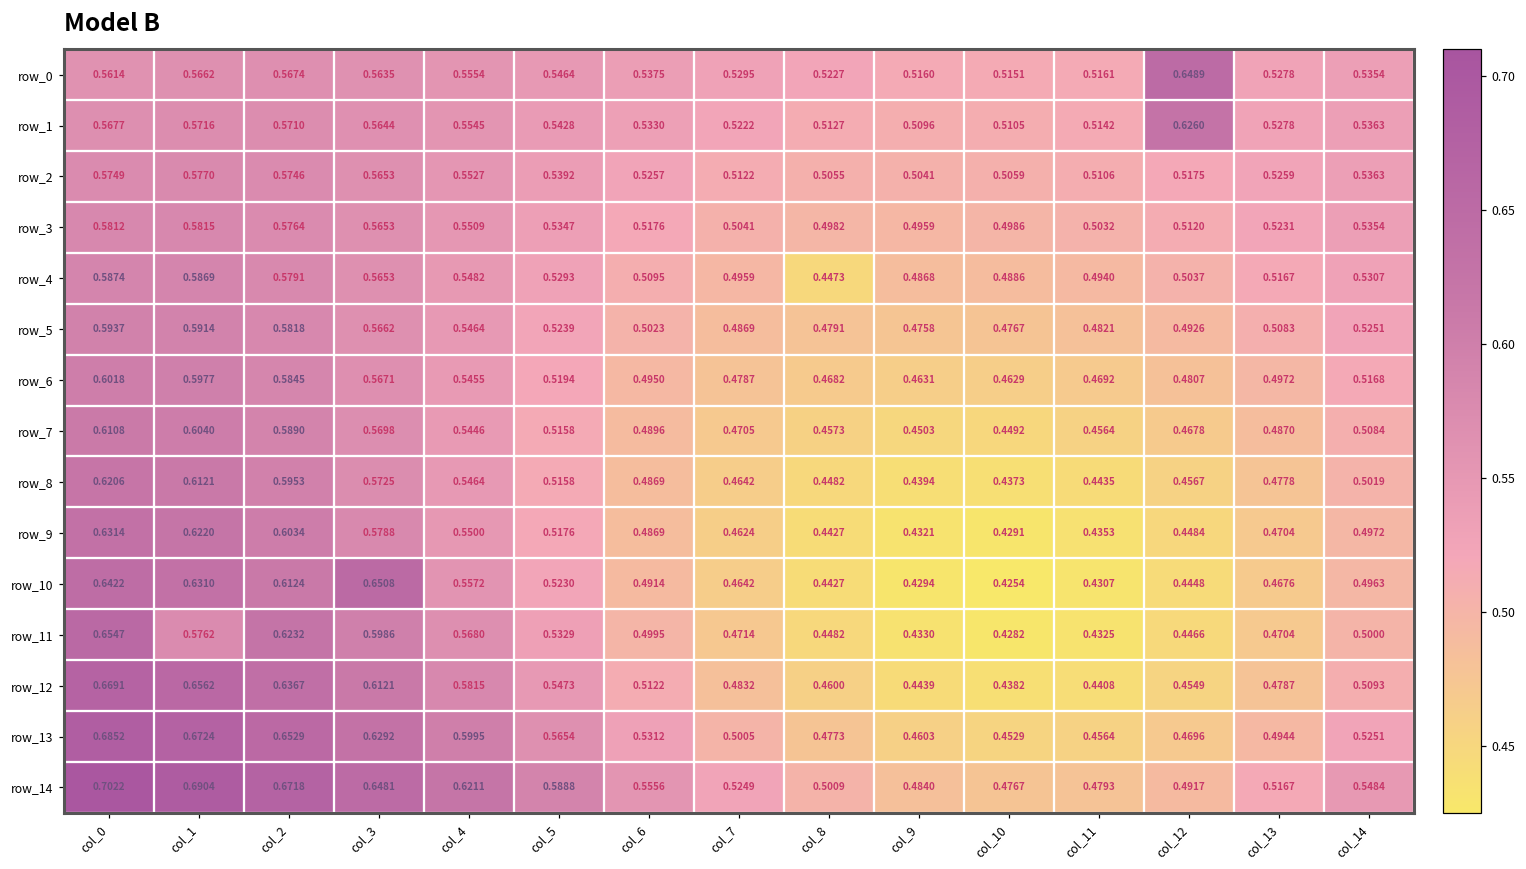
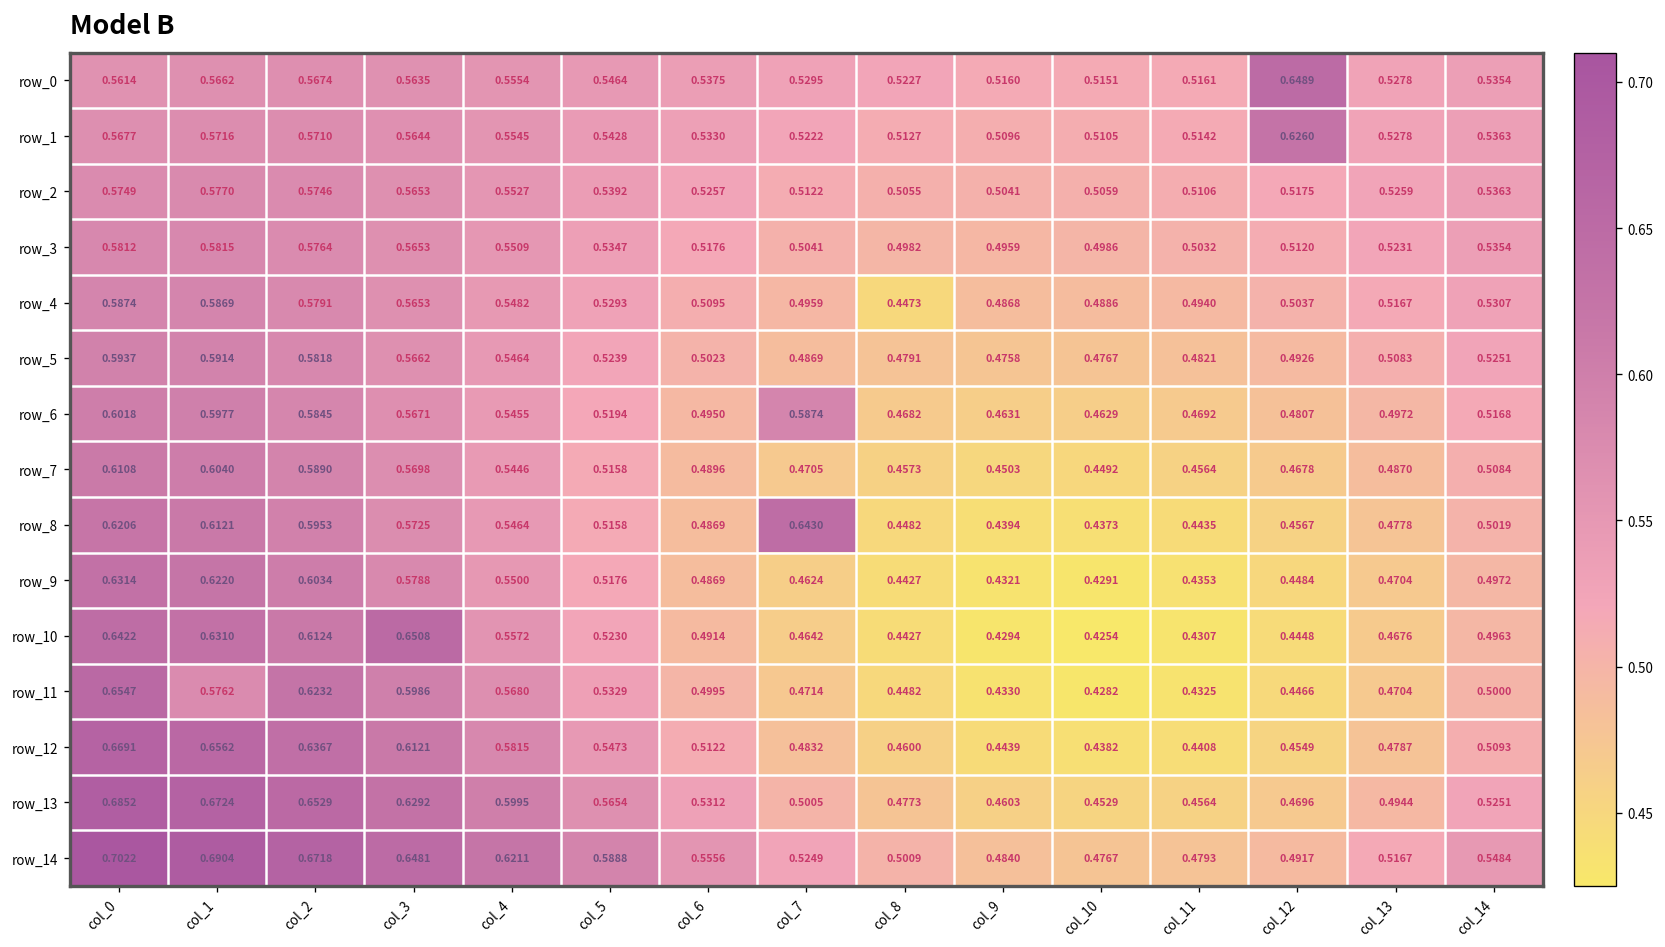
row_6, col_7: 0.4787 -> 0.5874
row_8, col_7: 0.4642 -> 0.6430
